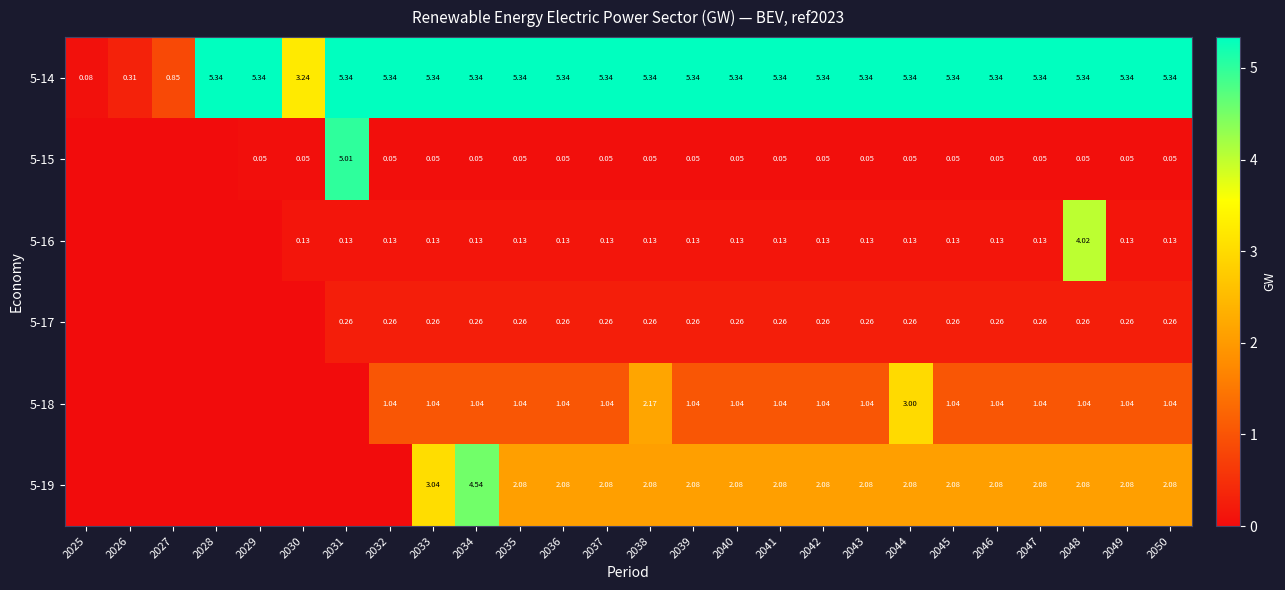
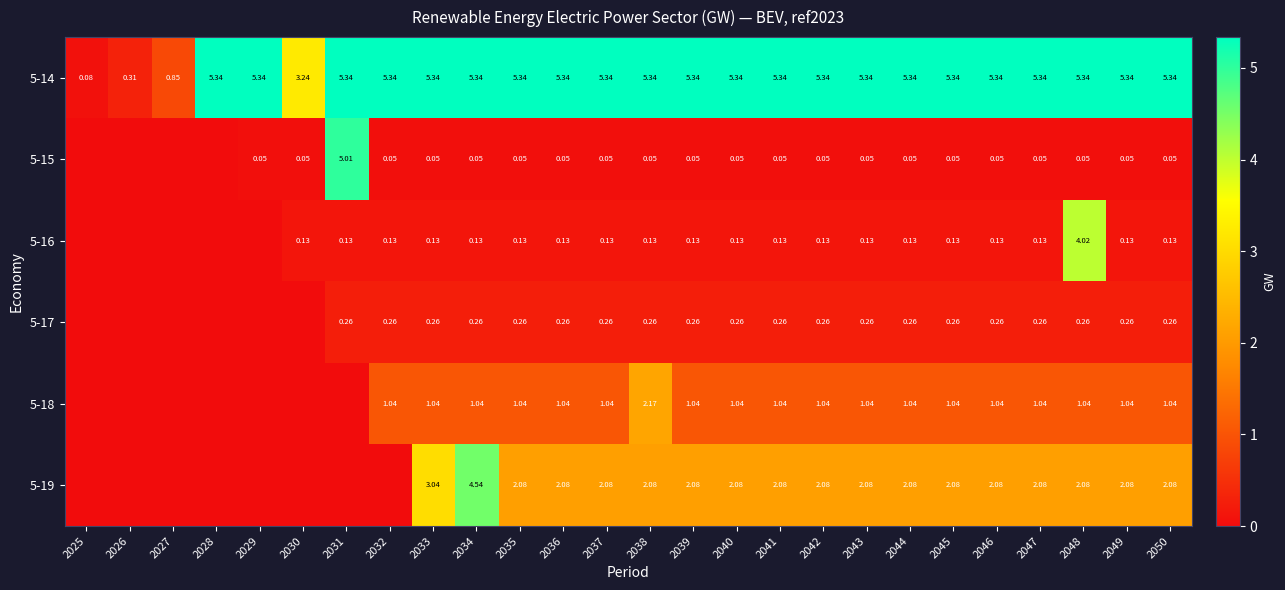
5-18, 2044: 3.00 -> 1.04
